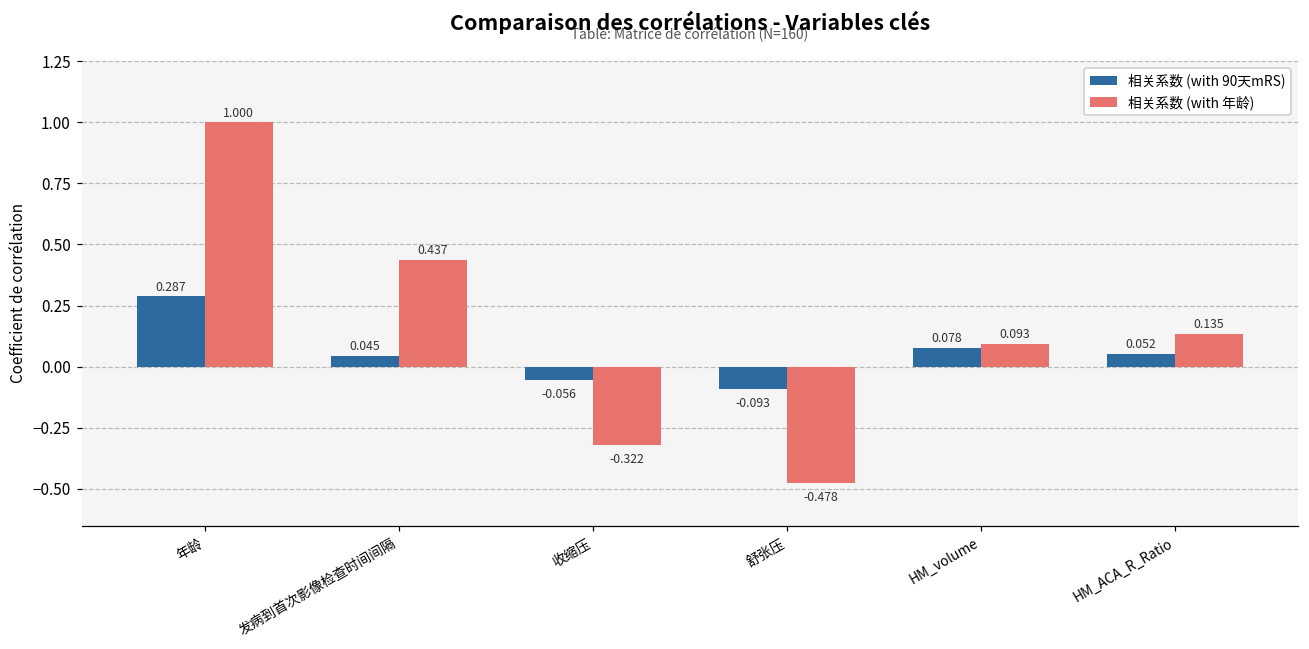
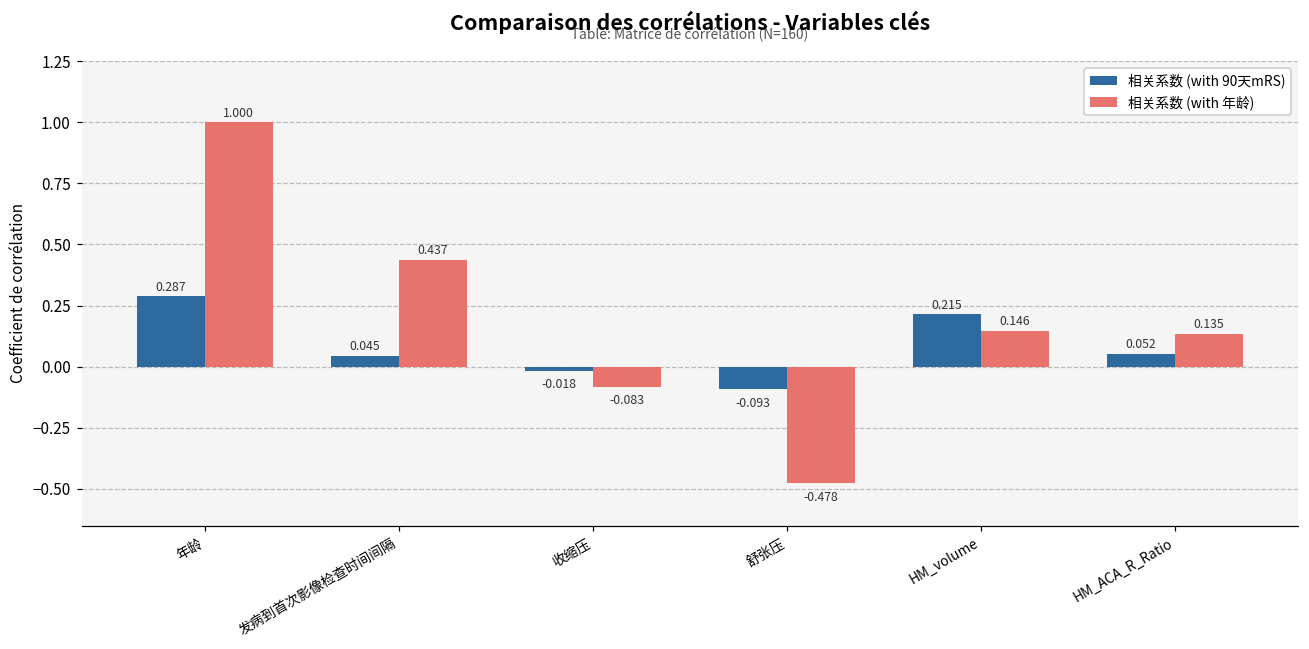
相关系数 (with 90天mRS), 收缩压: -0.056 -> -0.018
相关系数 (with 年龄), 收缩压: -0.322 -> -0.083
相关系数 (with 90天mRS), HM_volume: 0.078 -> 0.215
相关系数 (with 年龄), HM_volume: 0.093 -> 0.146
